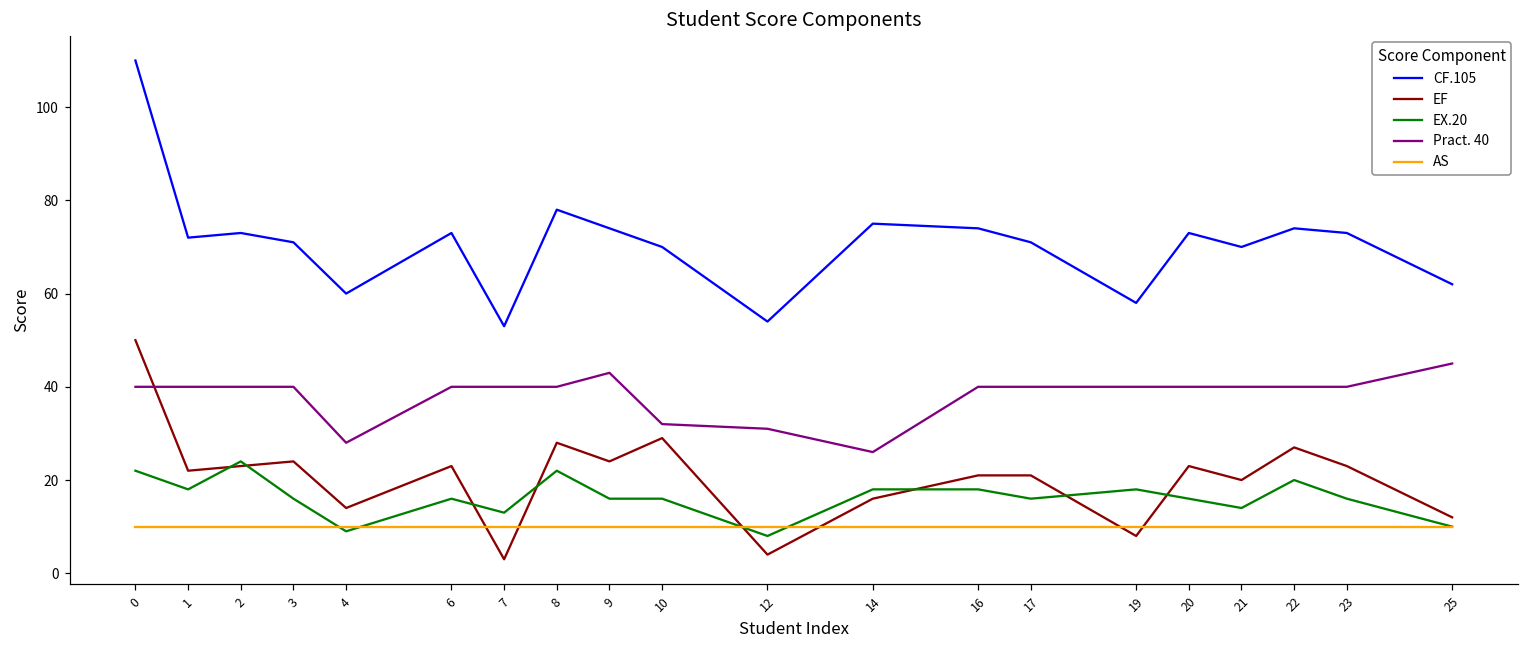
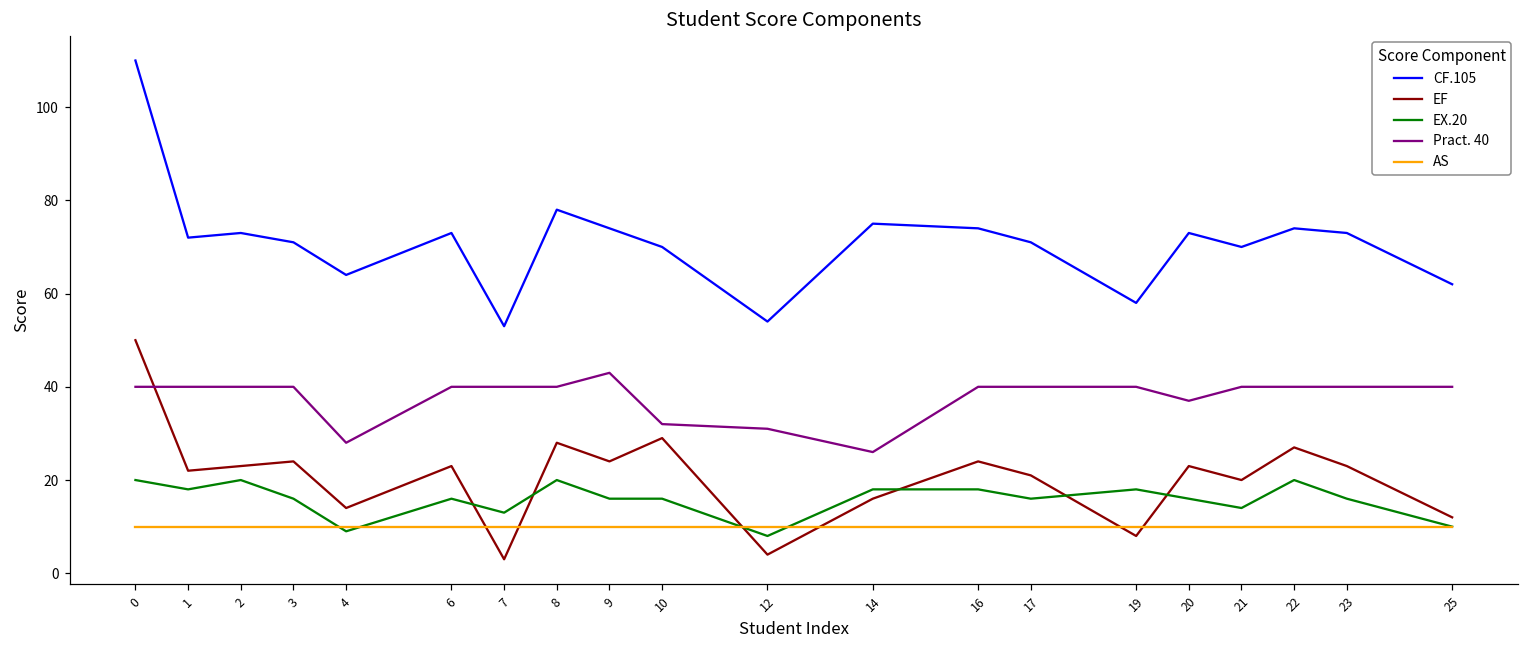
EX.20, 0: 22 -> 20
EX.20, 2: 24 -> 20
CF.105, 4: 60 -> 64
EX.20, 8: 22 -> 20
EF, 16: 21 -> 24
Pract. 40, 20: 40 -> 37
Pract. 40, 25: 45 -> 40
